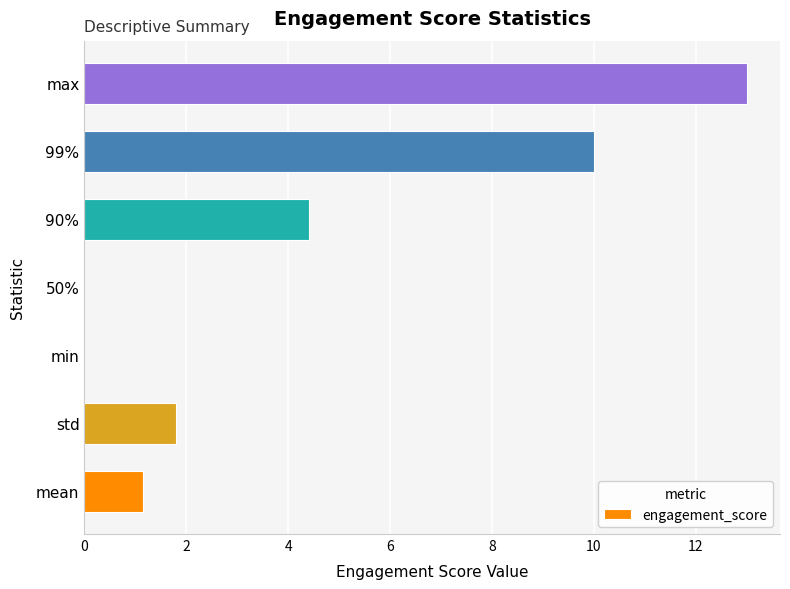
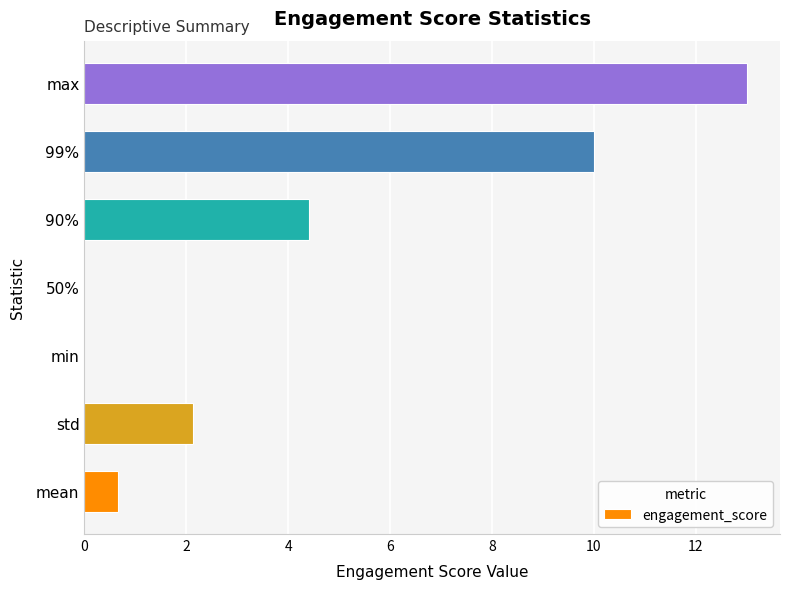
std: 1.8 -> 2.1
mean: 1.2 -> 0.7
